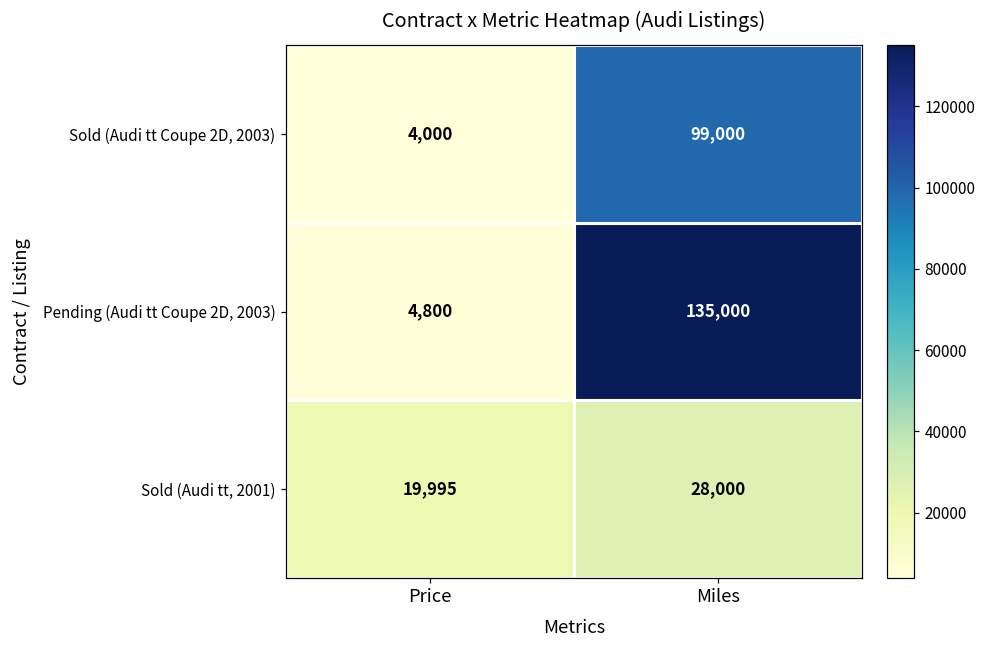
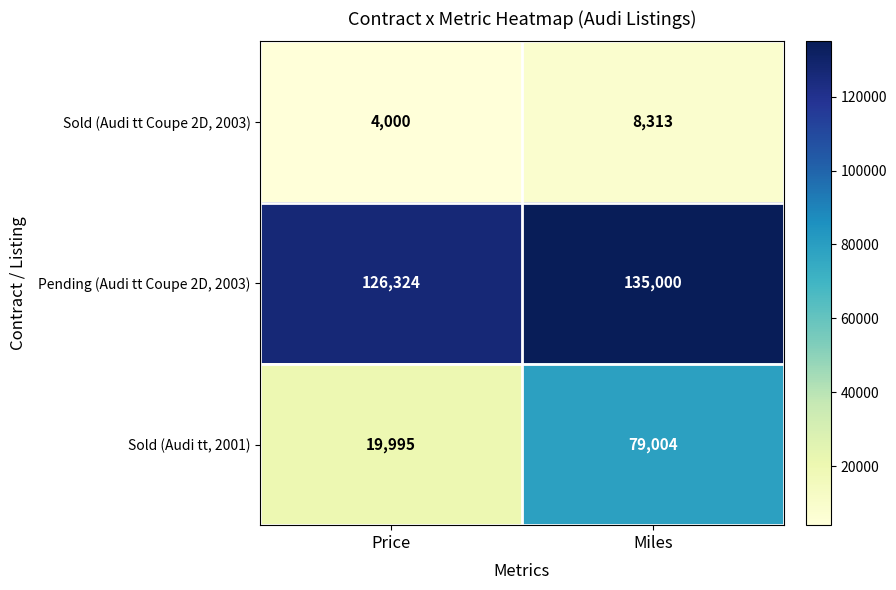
Sold (Audi tt Coupe 2D, 2003), Miles: 99,000 -> 8,313
Pending (Audi tt Coupe 2D, 2003), Price: 4,800 -> 126,324
Sold (Audi tt, 2001), Miles: 28,000 -> 79,004
